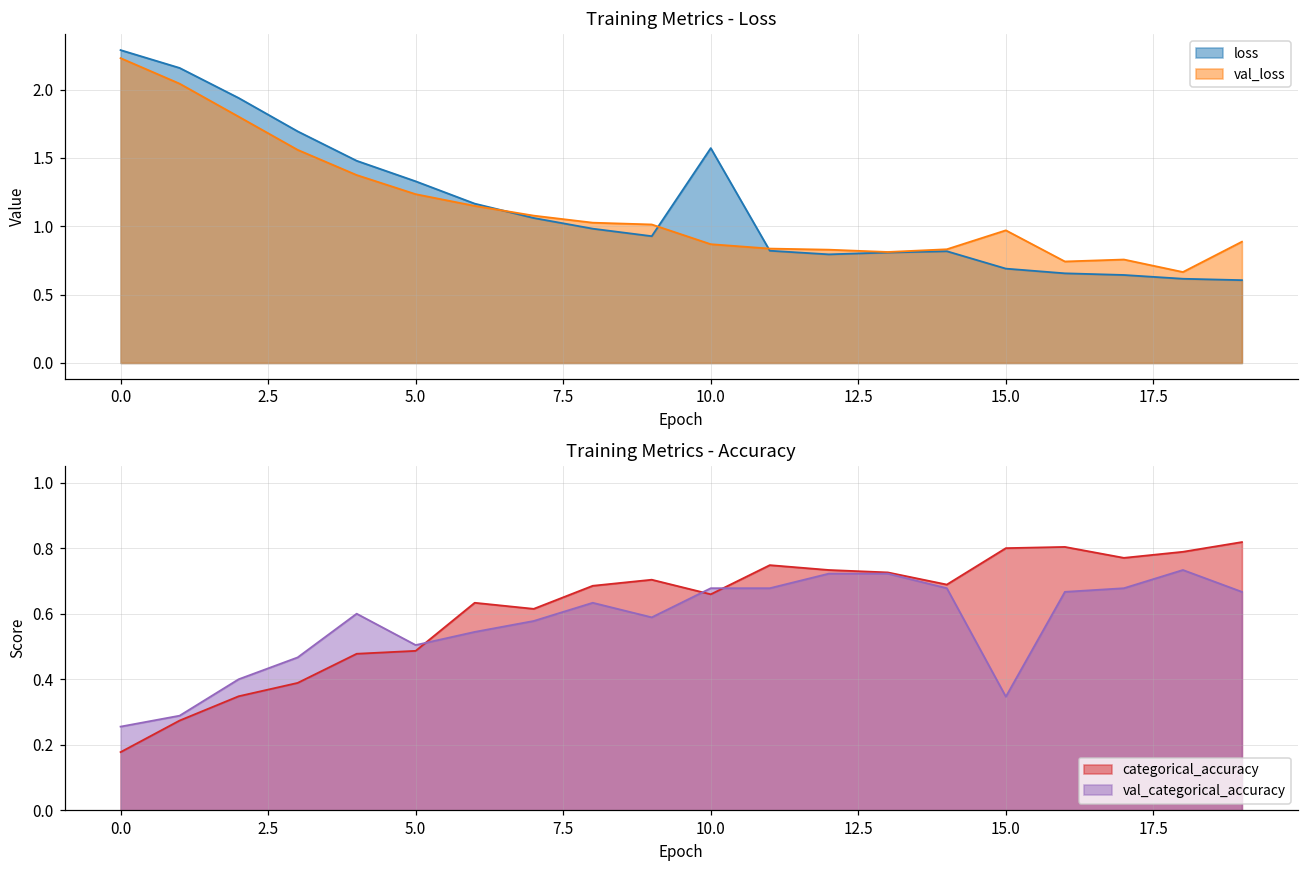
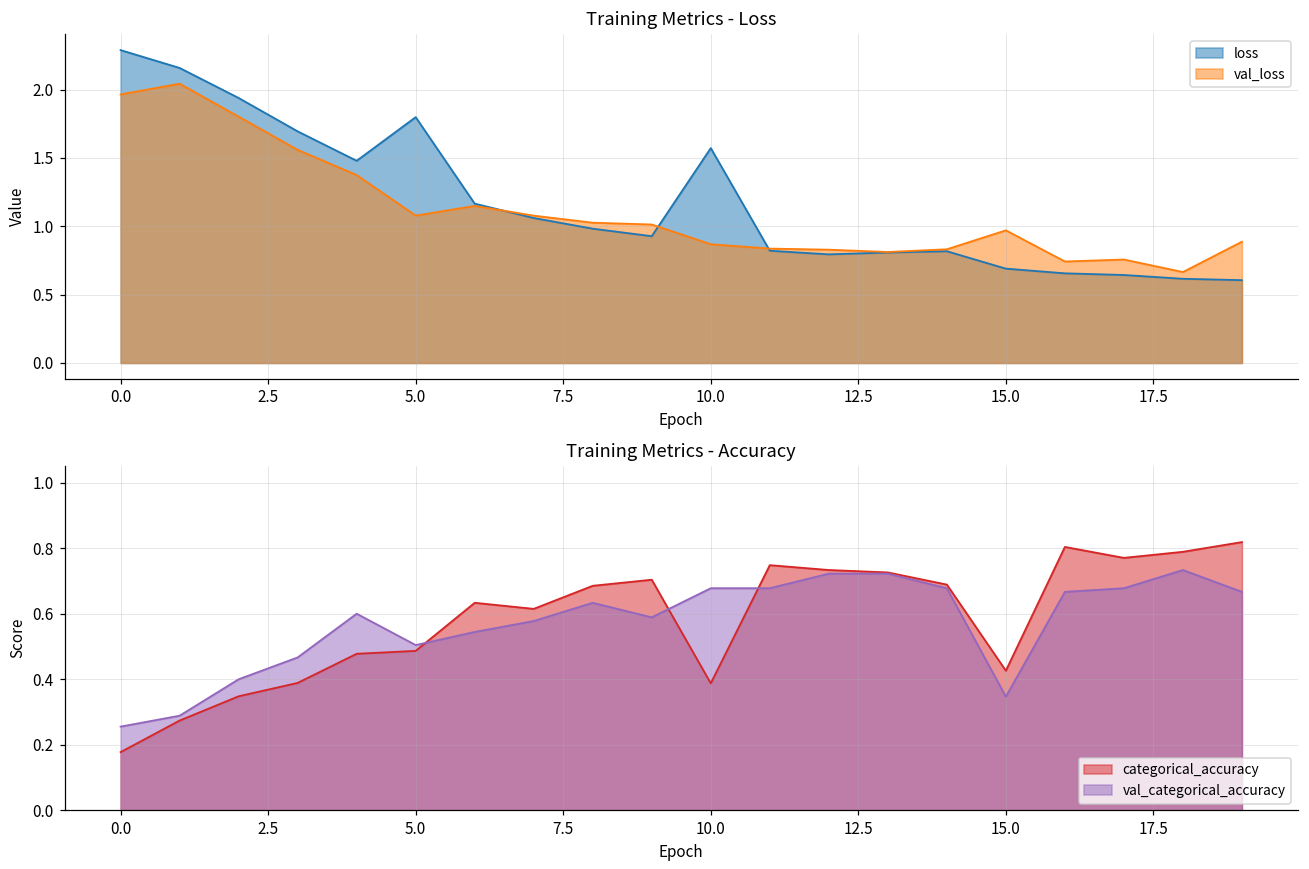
Training Metrics - Loss, val_loss, 0.0: 2.23 -> 1.96
Training Metrics - Loss, loss, 5.0: 1.33 -> 1.80
Training Metrics - Loss, val_loss, 5.0: 1.23 -> 1.08
Training Metrics - Accuracy, categorical_accuracy, 10.0: 0.66 -> 0.39
Training Metrics - Accuracy, categorical_accuracy, 15.0: 0.80 -> 0.43
